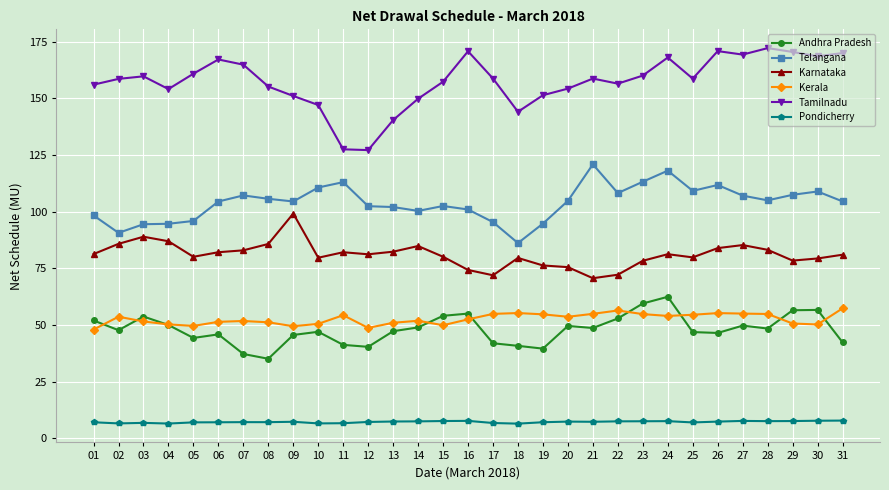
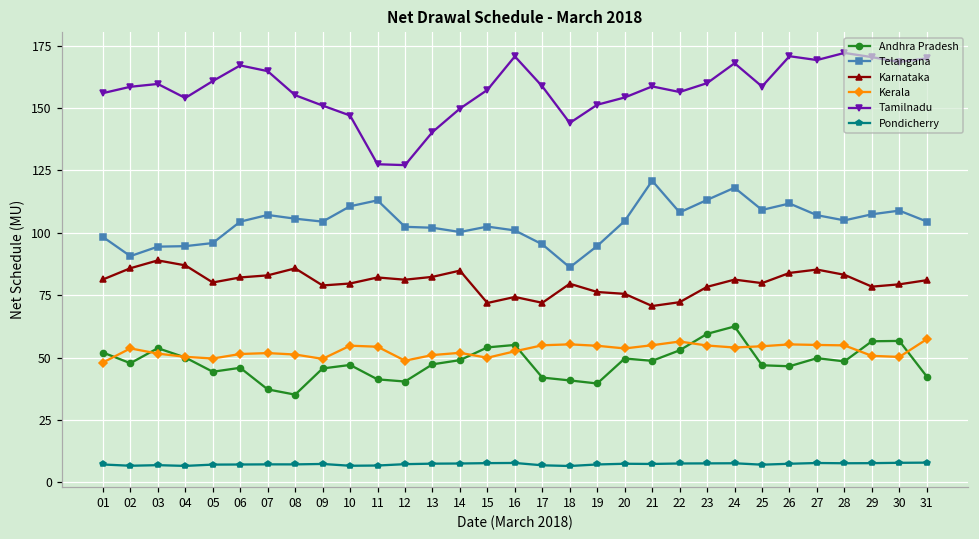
Karnataka, 09: 99 -> 79
Kerala, 10: 51 -> 55
Karnataka, 15: 80 -> 72
